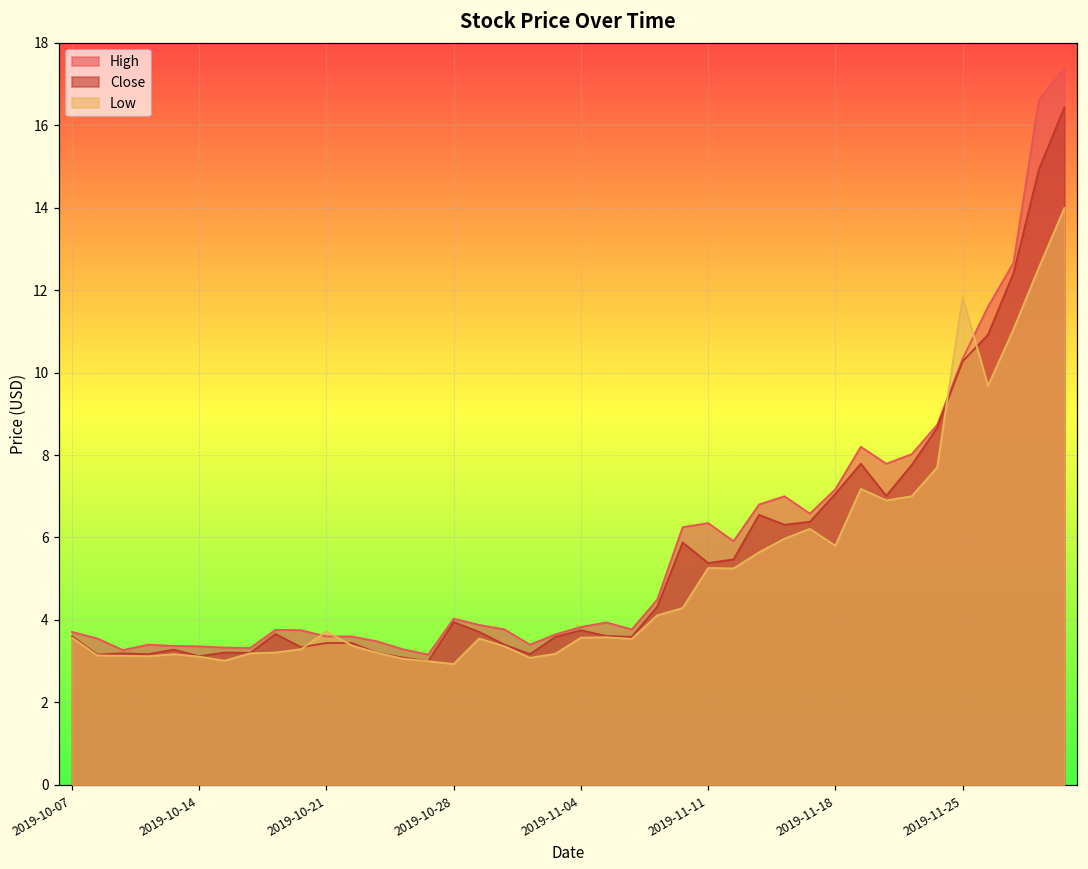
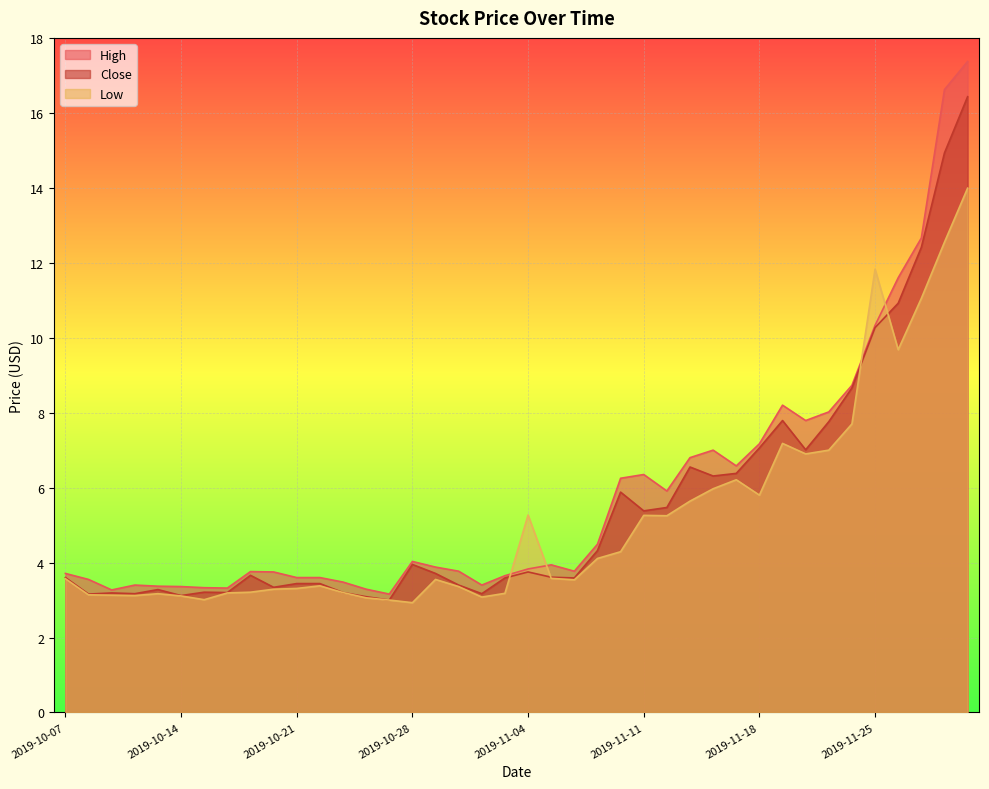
Low, 2019-10-21: 3.7 -> 3.3
Low, 2019-11-04: 3.6 -> 5.3
